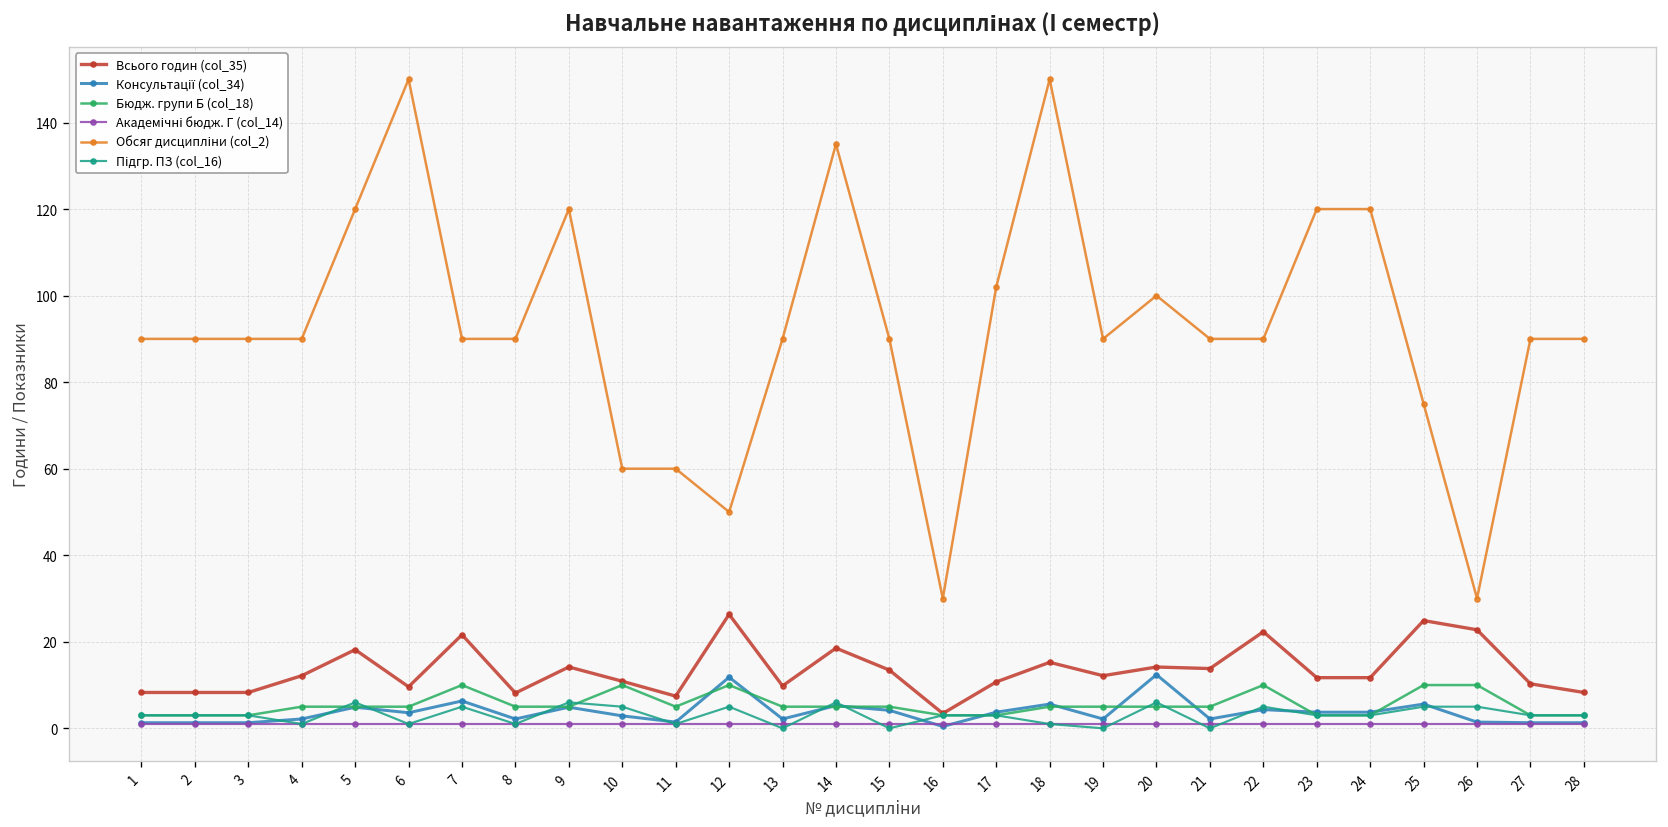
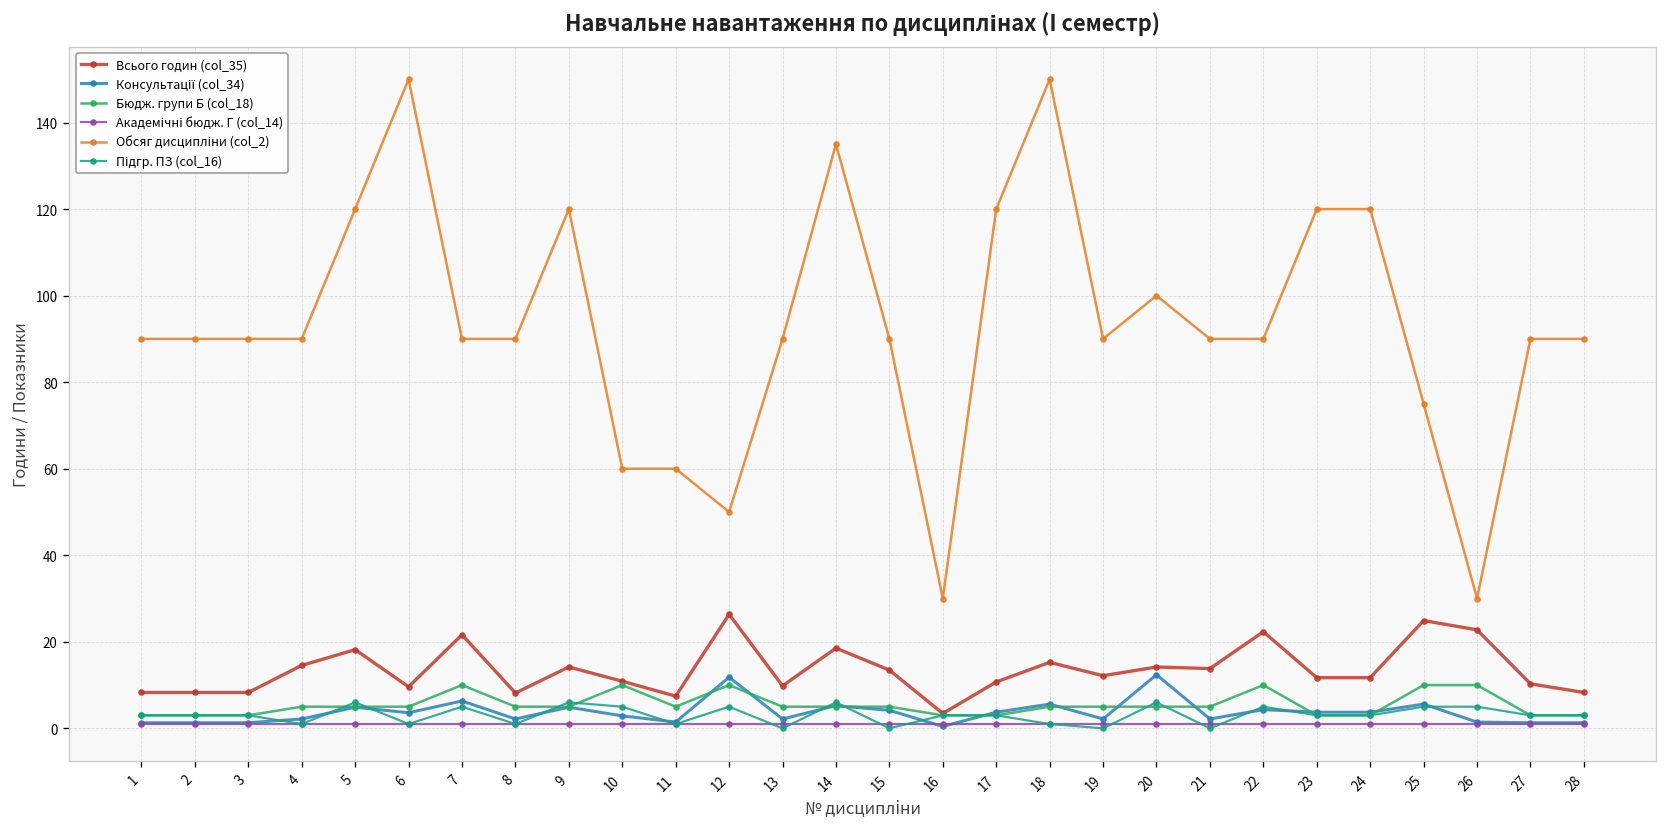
Всього годин (col_35), 4: 12 -> 15
Обсяг дисципліни (col_2), 17: 102 -> 120
